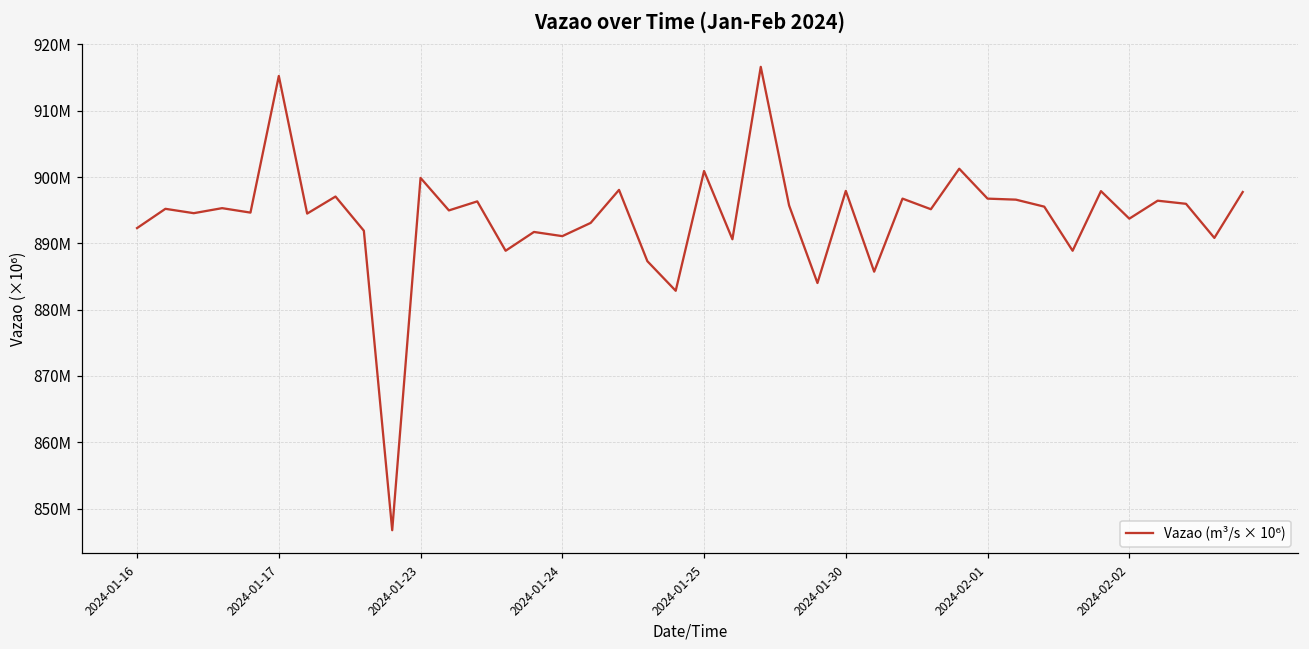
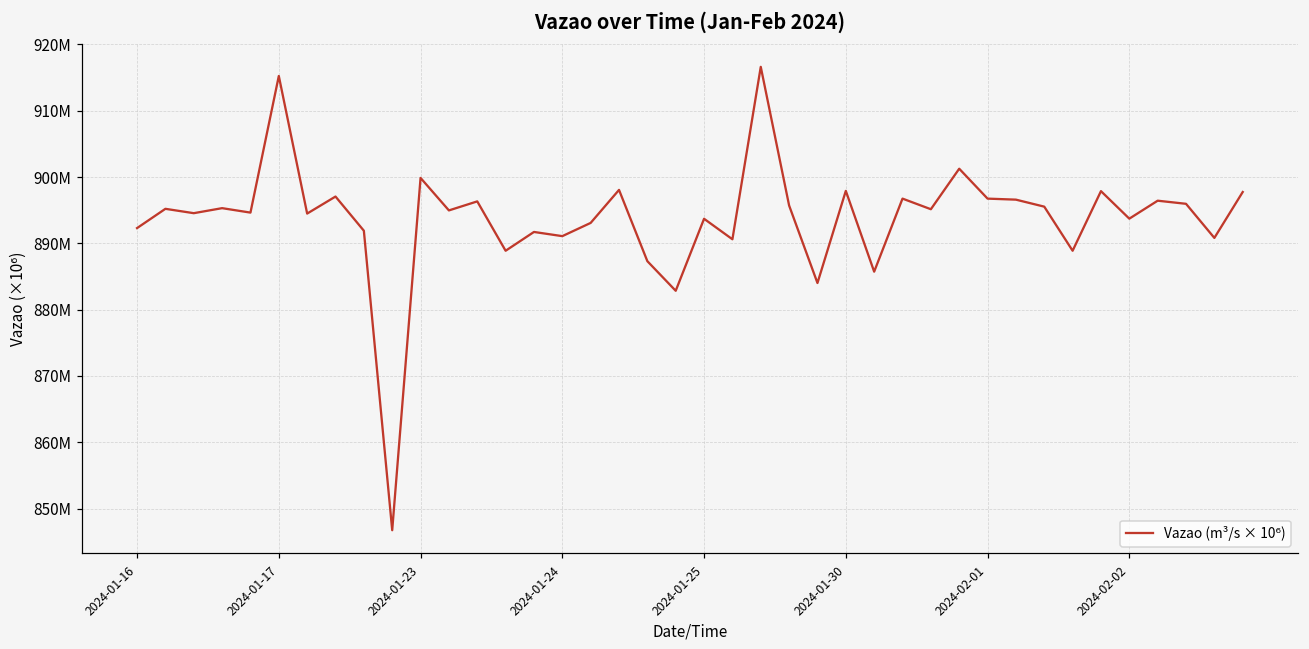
2024-01-25: 901000000 -> 894000000
